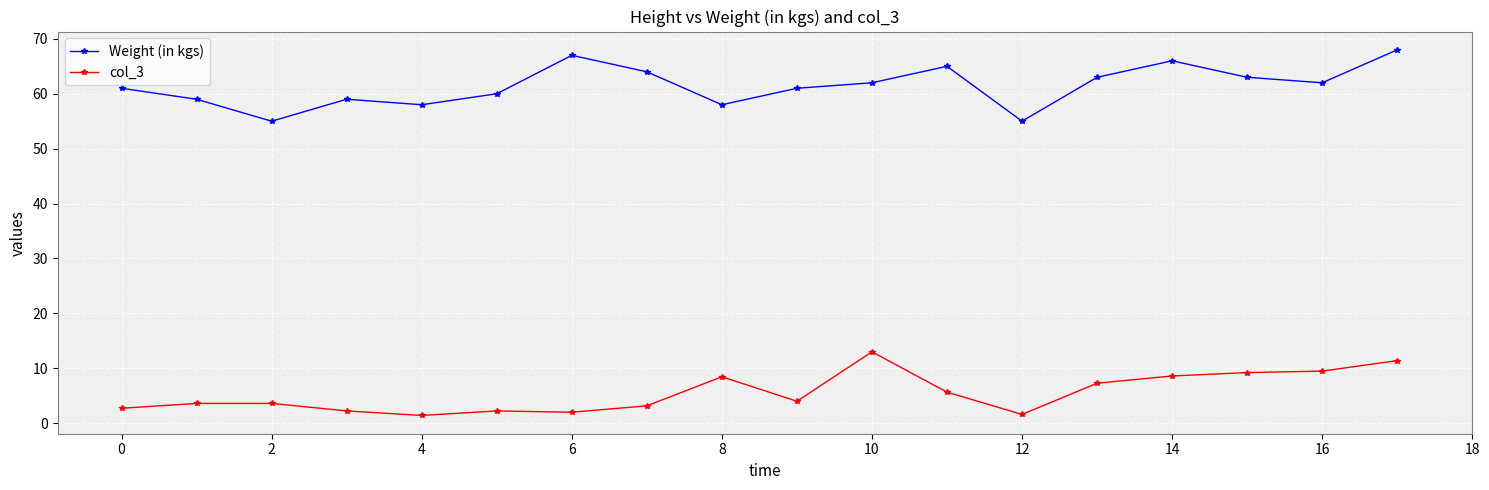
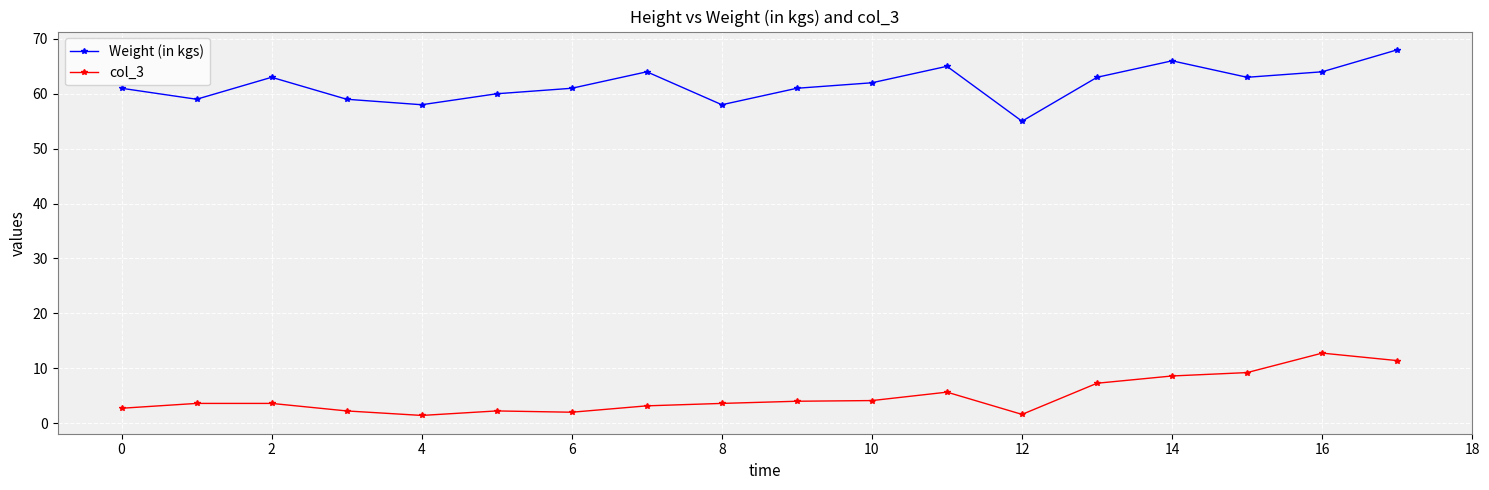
Weight (in kgs), 2: 55 -> 63
Weight (in kgs), 6: 67 -> 61
col_3, 8: 8 -> 4
col_3, 10: 13 -> 4
Weight (in kgs), 16: 62 -> 64
col_3, 16: 9 -> 13
